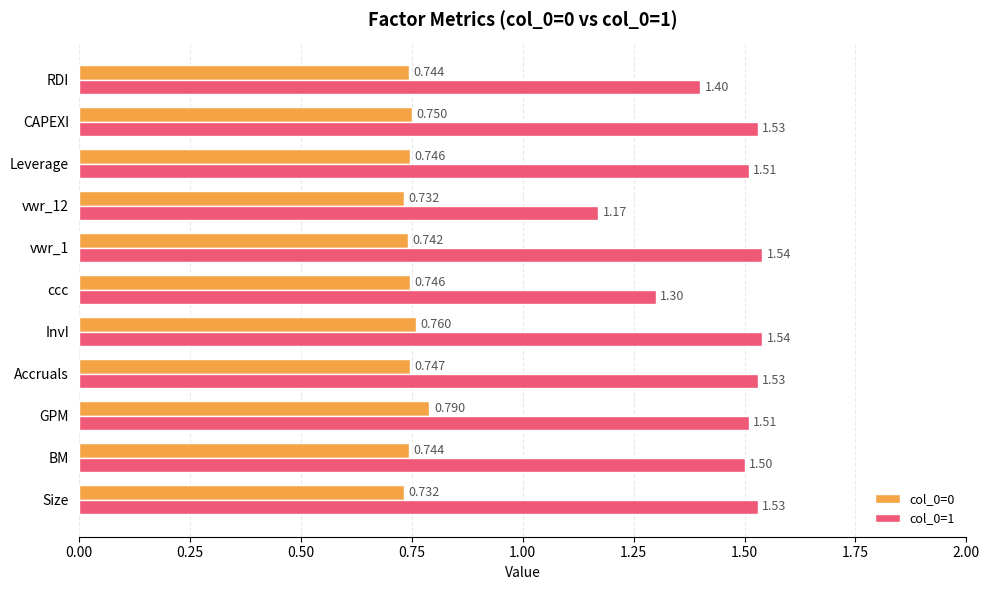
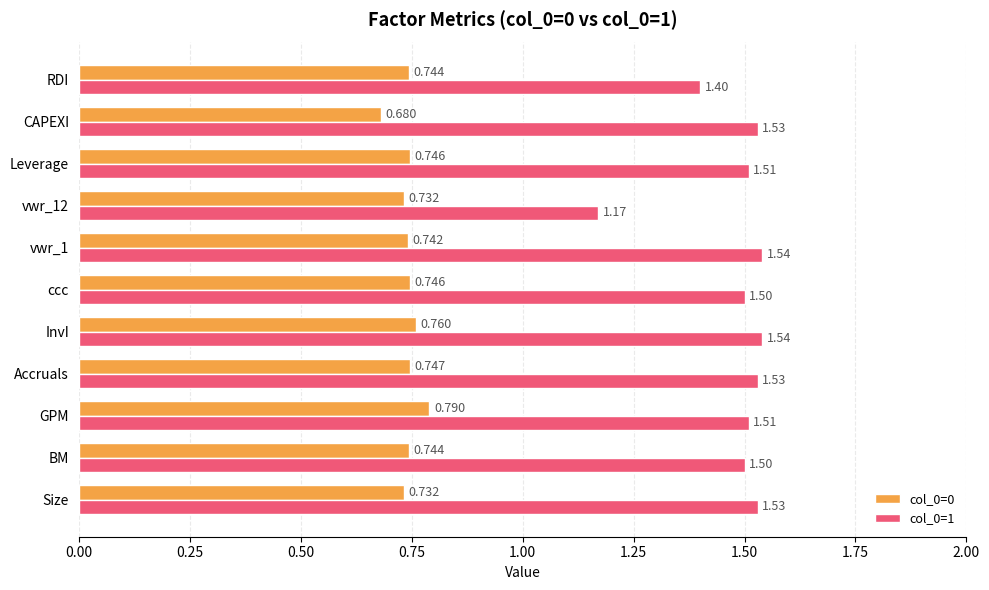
col_0=0, CAPEXI: 0.750 -> 0.680
col_0=1, ccc: 1.30 -> 1.50
